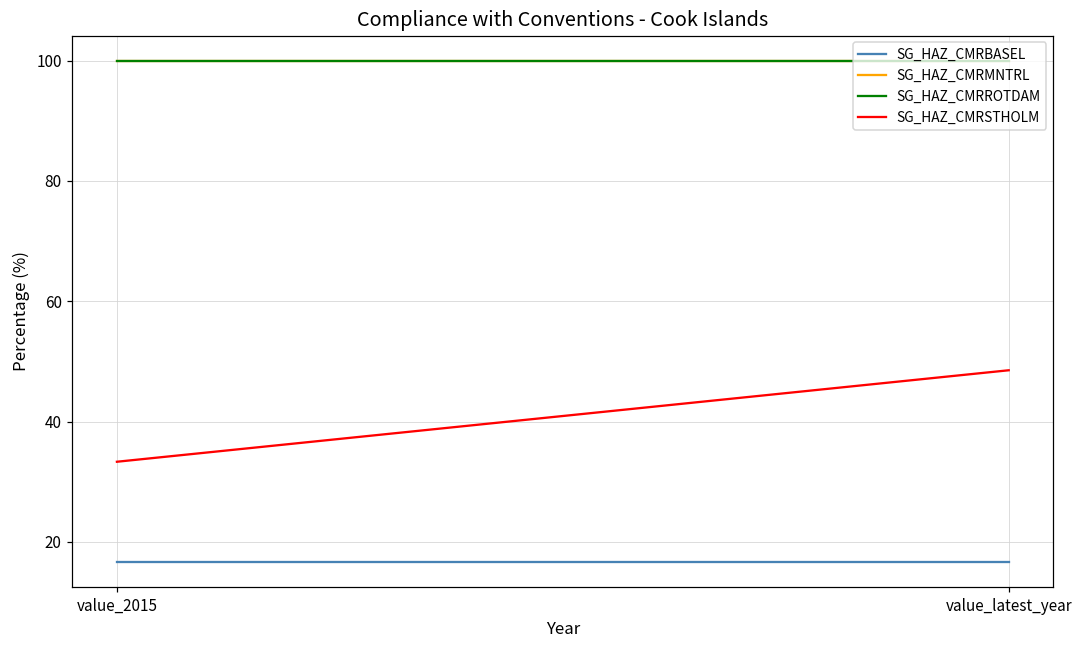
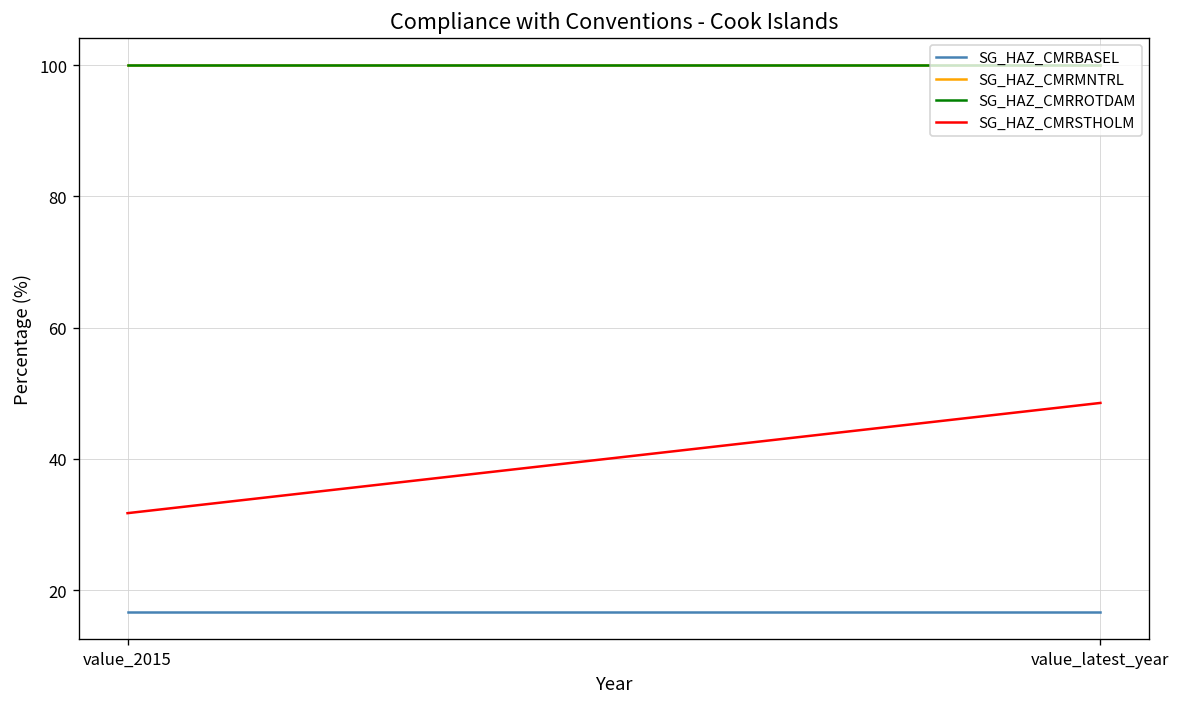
SG_HAZ_CMRSTHOLM, value_2015: 33 -> 32
